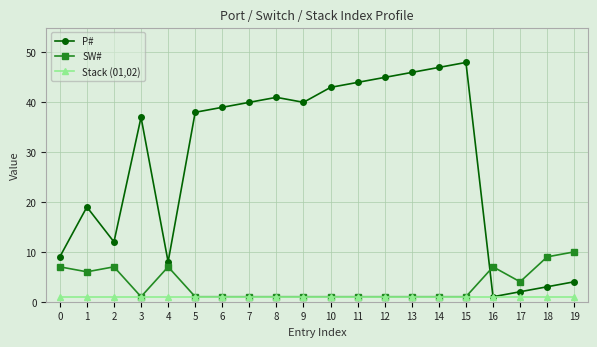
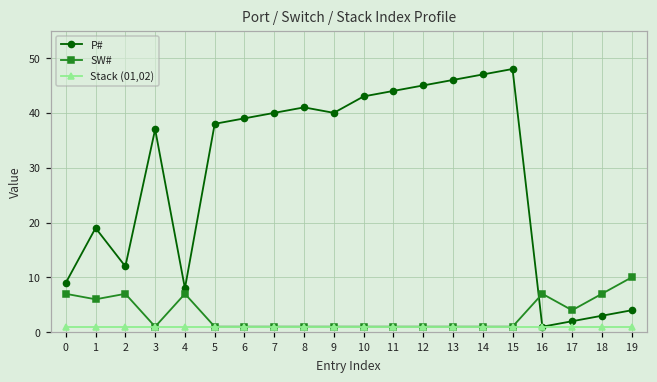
SW#, 18: 9 -> 7
